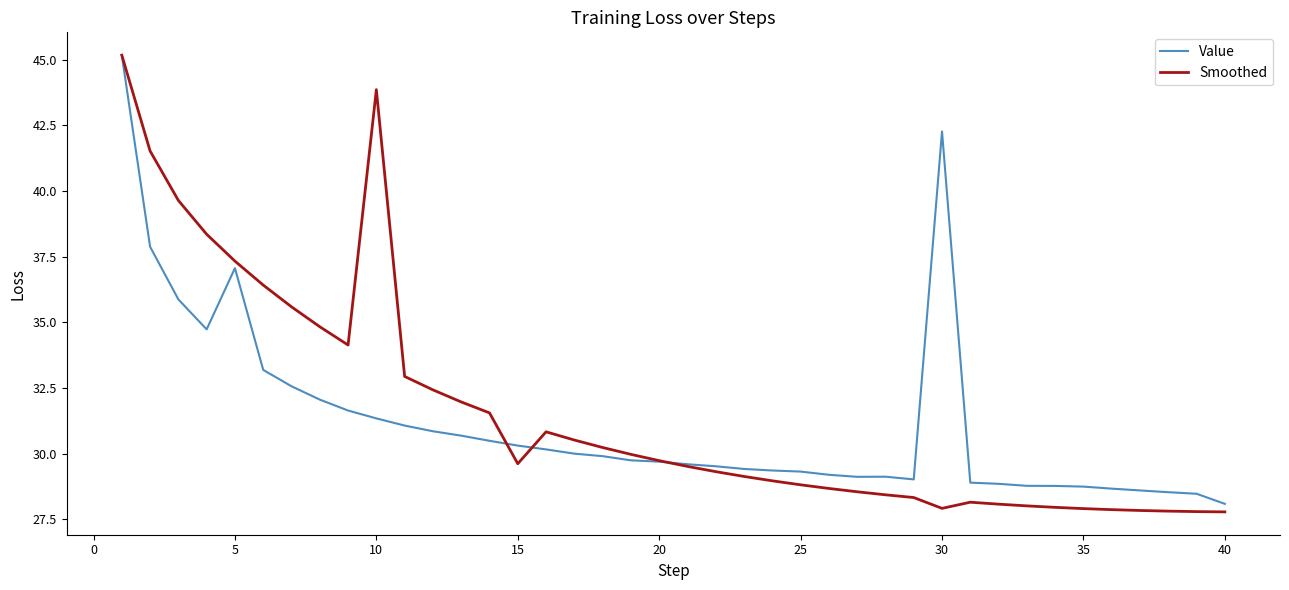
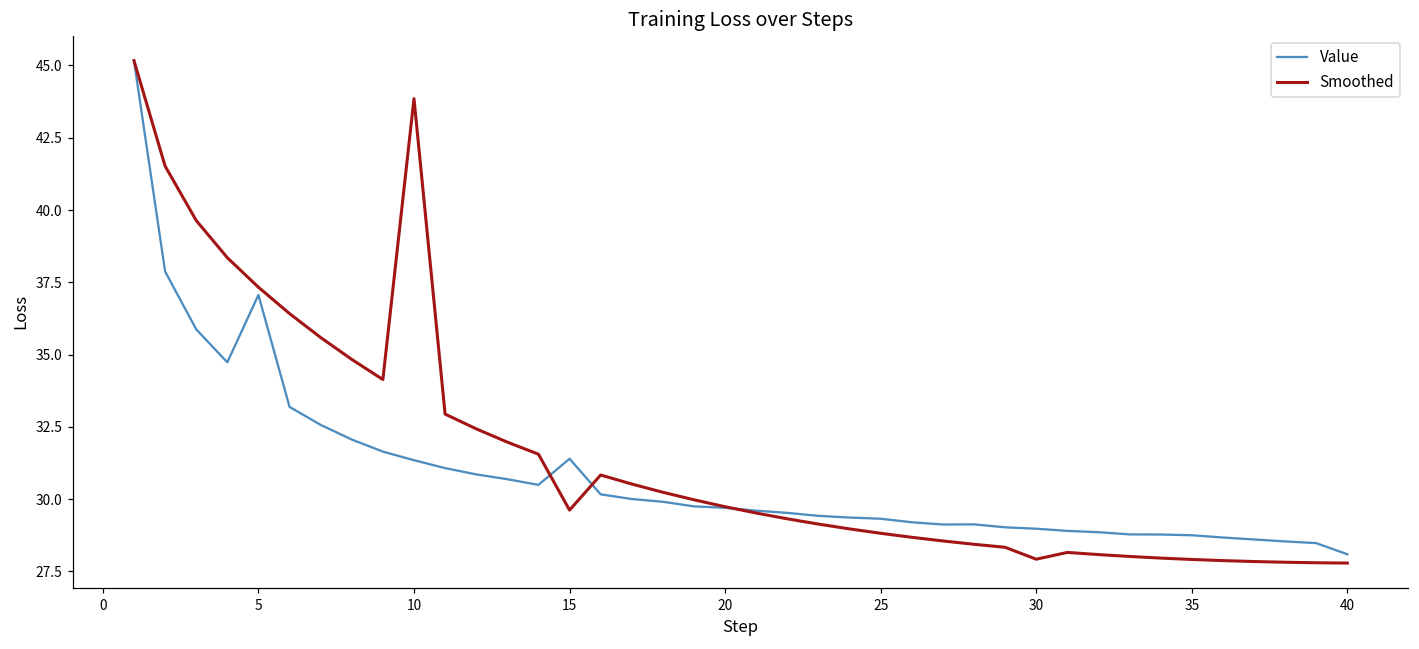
Value, 15: 30.3 -> 31.4
Value, 30: 42.3 -> 29.0
